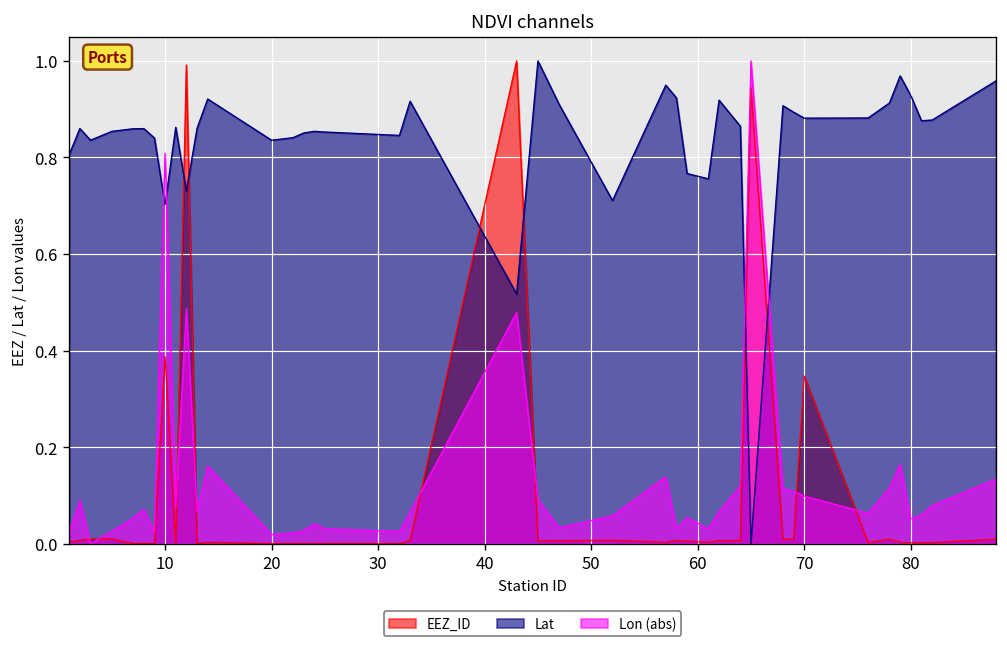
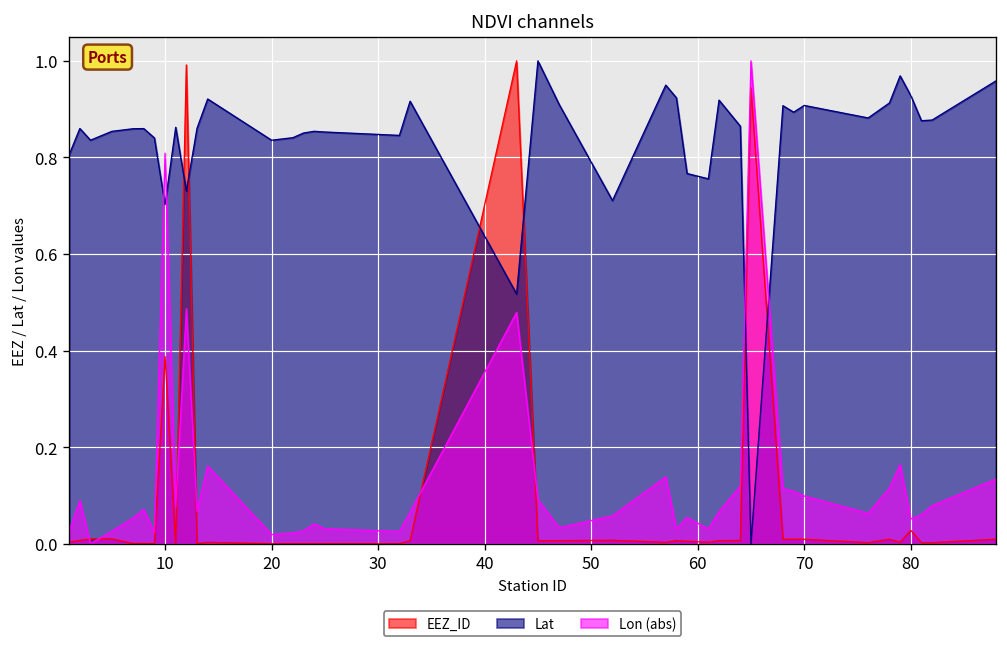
EEZ_ID, 70: 0.35 -> 0.01
Lat, 70: 0.88 -> 0.91
EEZ_ID, 80: 0.00 -> 0.03
